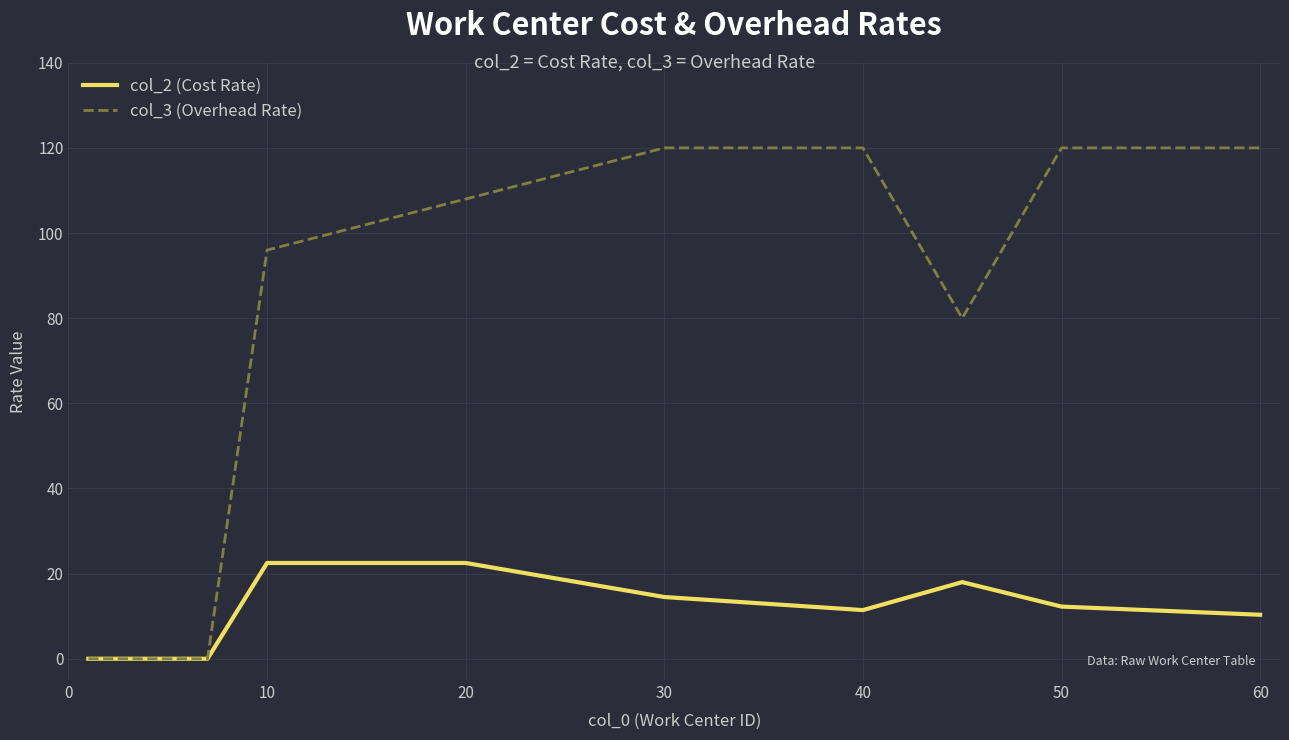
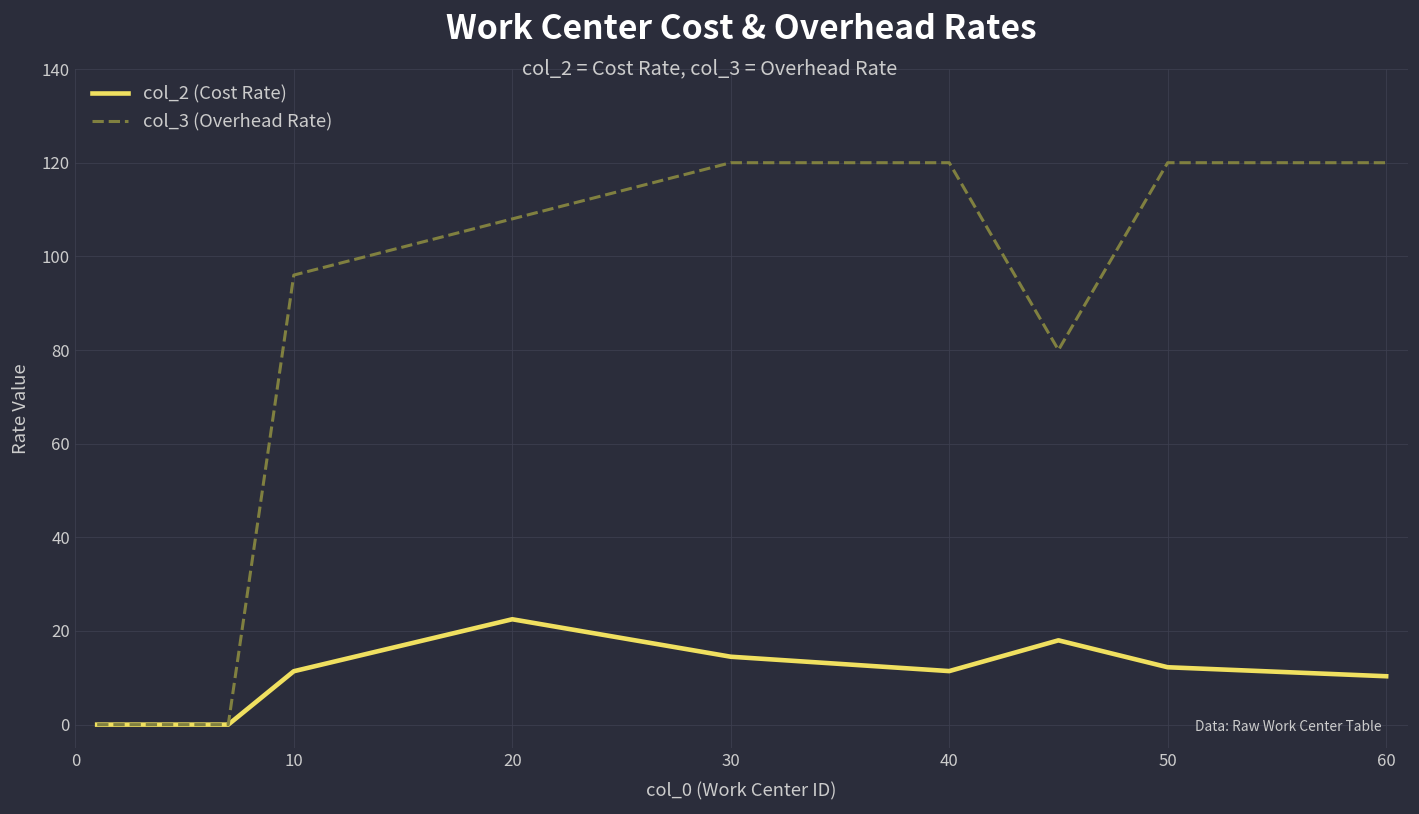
col_2 (Cost Rate), 10: 23 -> 11
